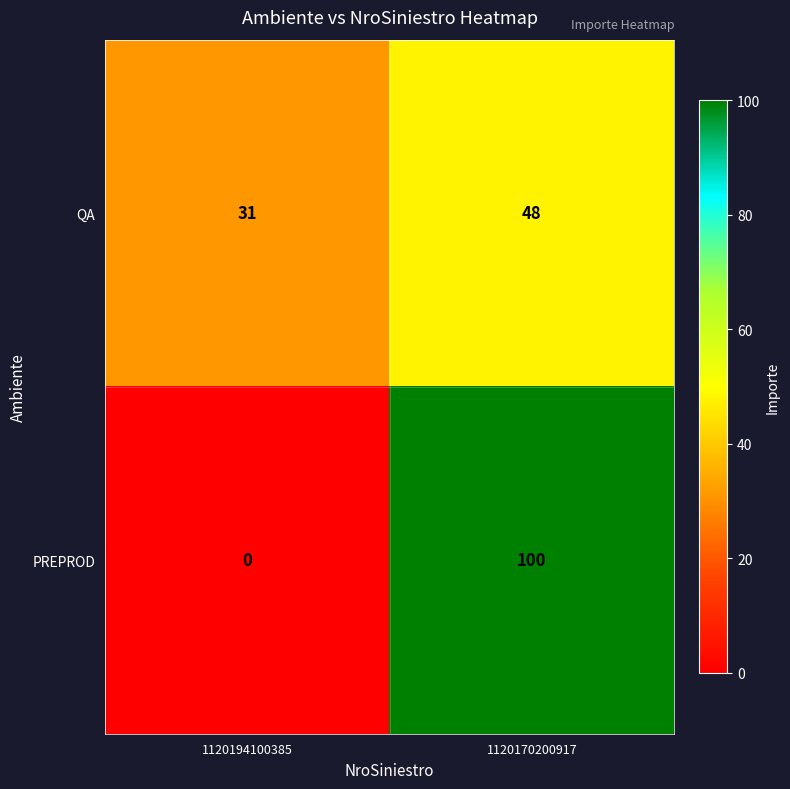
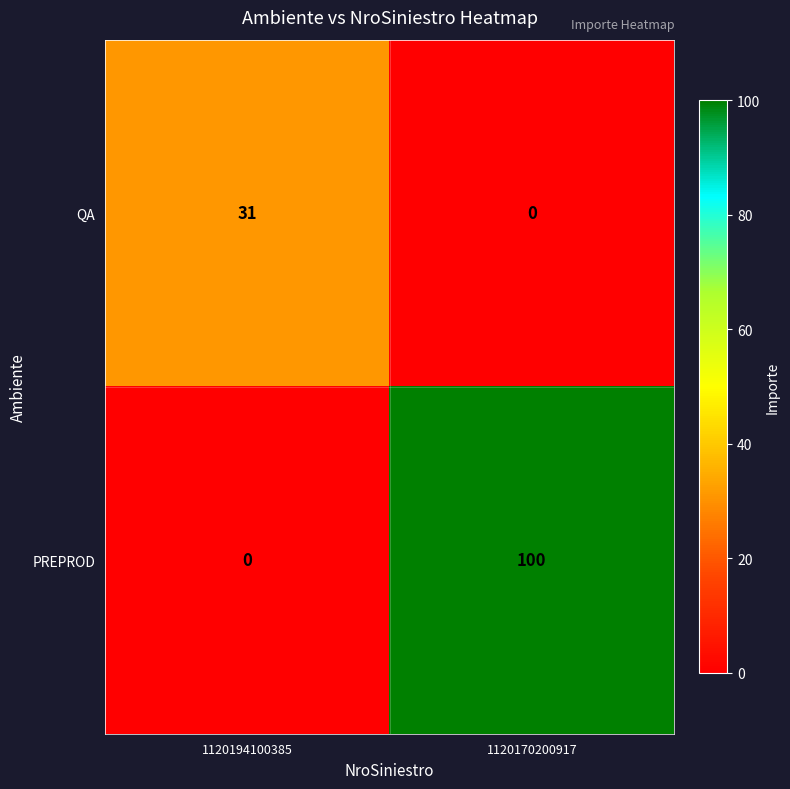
QA, 1120170200917: 48 -> 0
